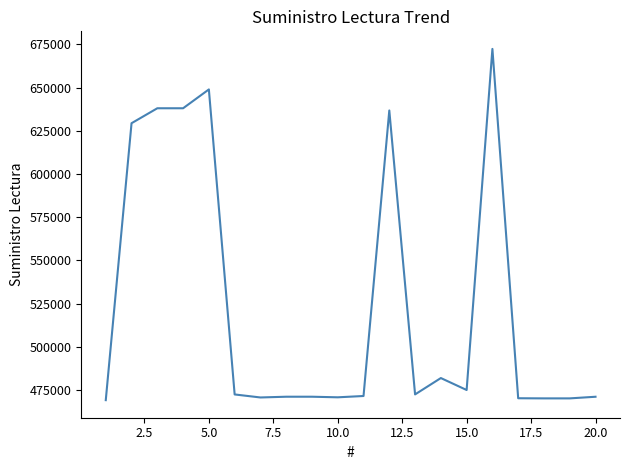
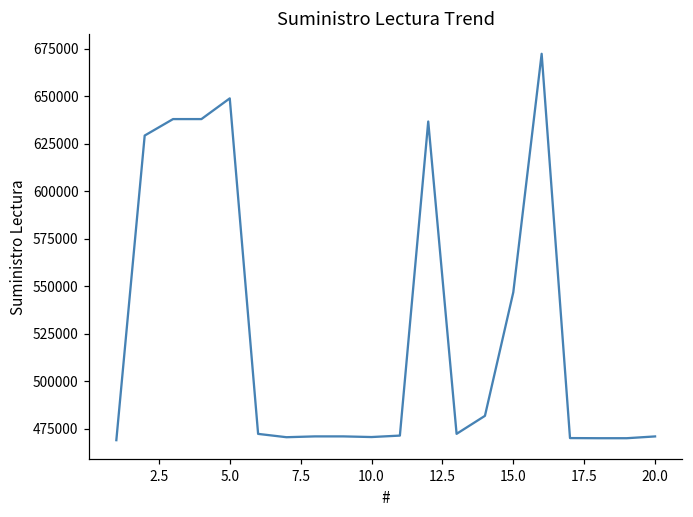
15.0: 475000 -> 547000
